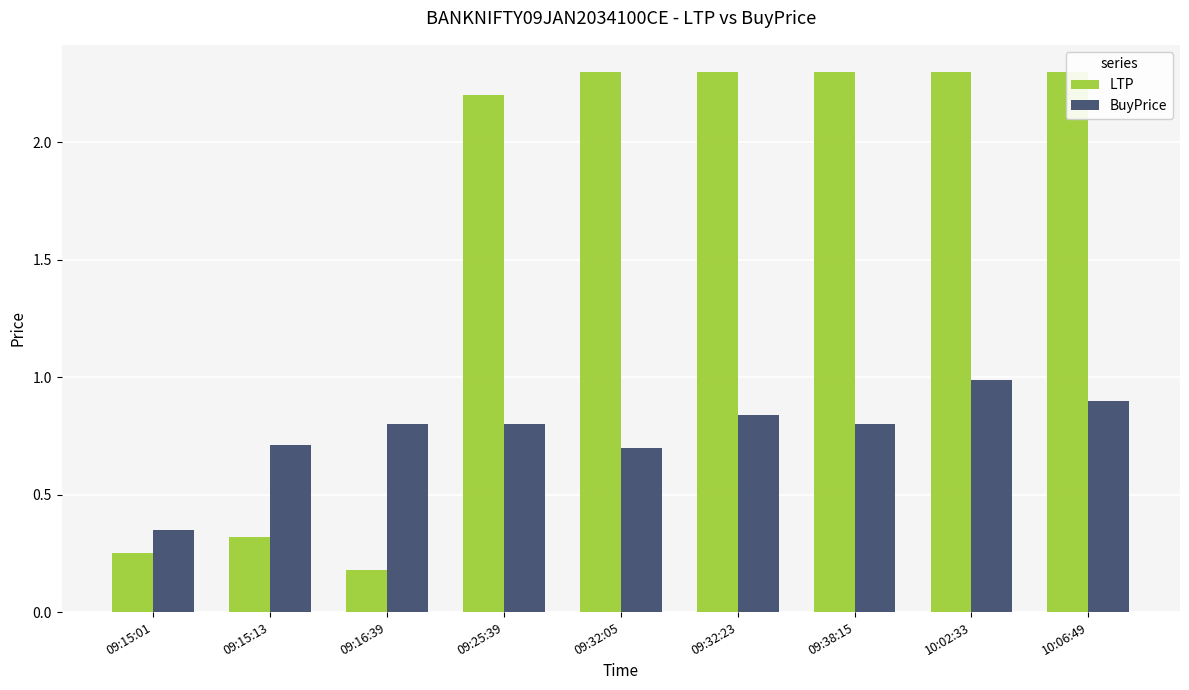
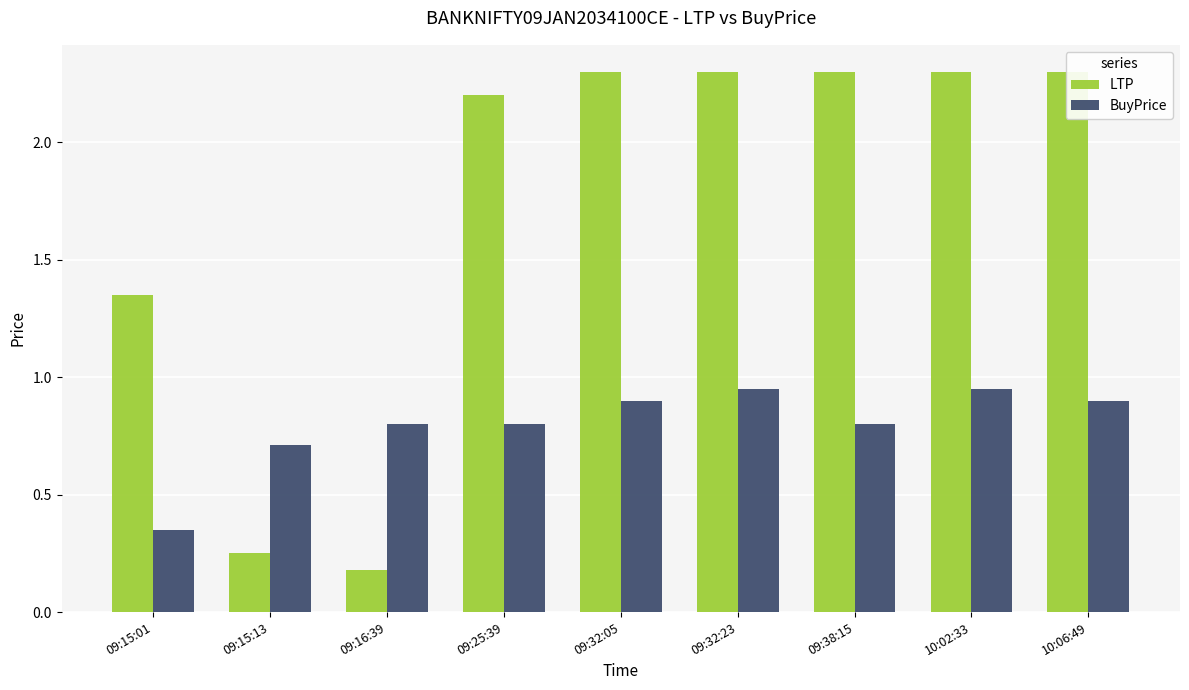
LTP, 09:15:01: 0.25 -> 1.35
LTP, 09:15:13: 0.32 -> 0.25
BuyPrice, 09:32:05: 0.7 -> 0.9
BuyPrice, 09:32:23: 0.84 -> 0.95
BuyPrice, 10:02:33: 0.99 -> 0.95
